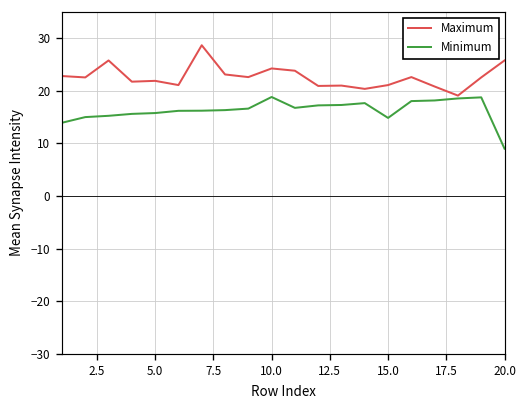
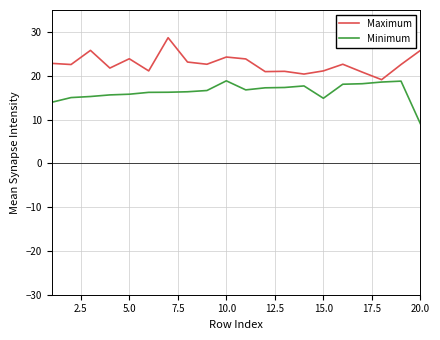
Maximum, 5.0: 22 -> 24
